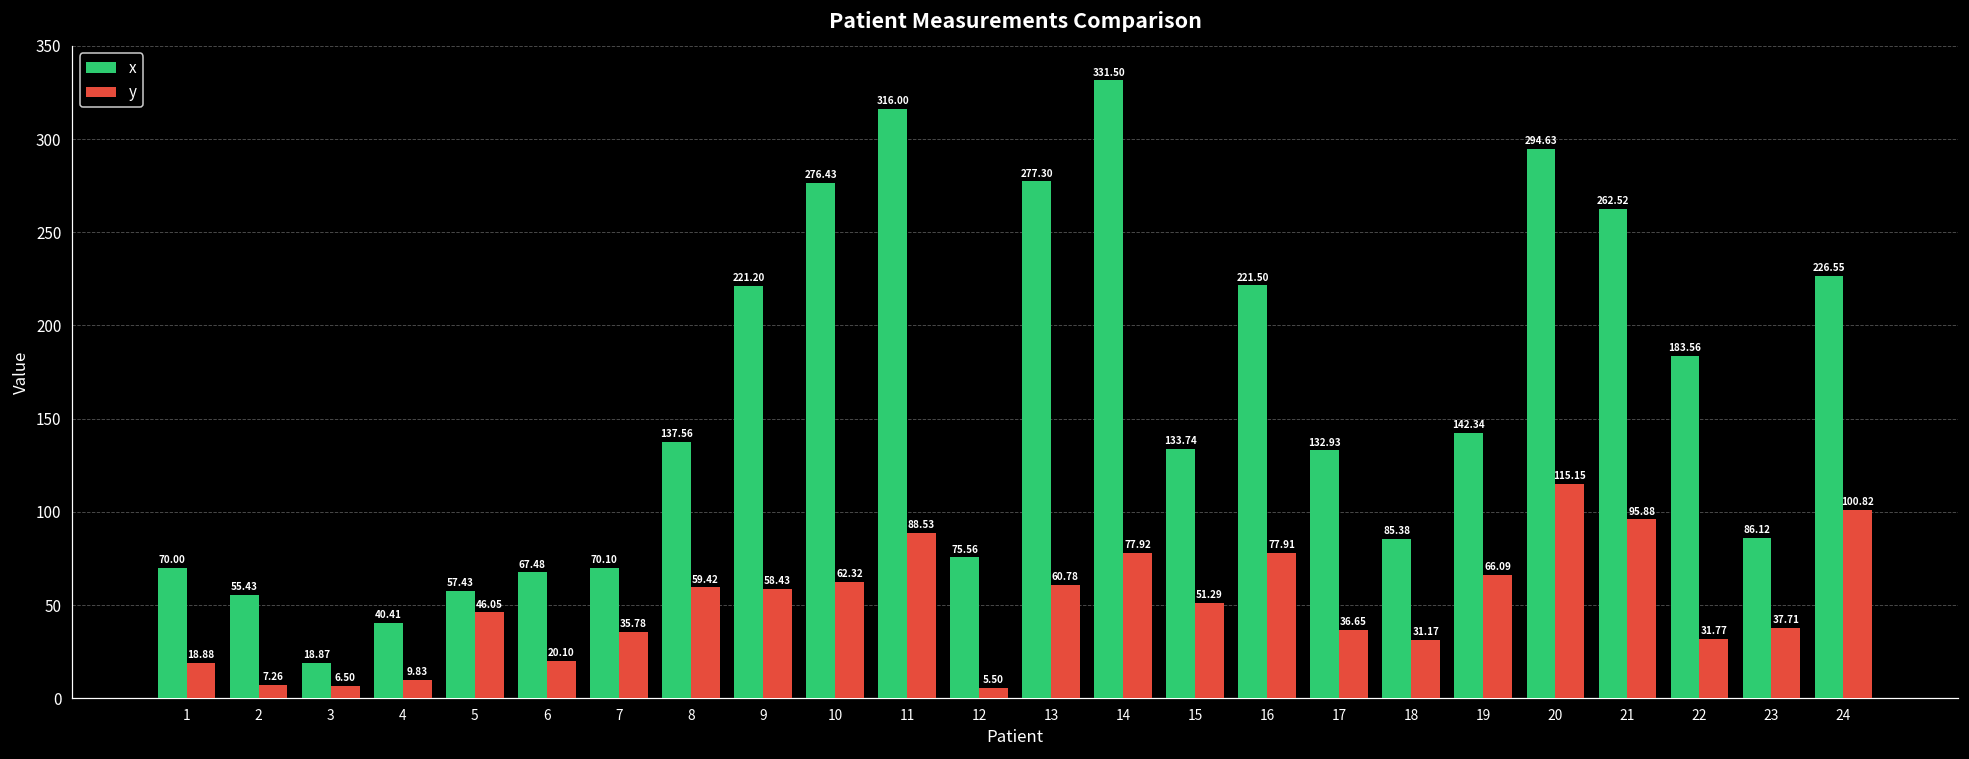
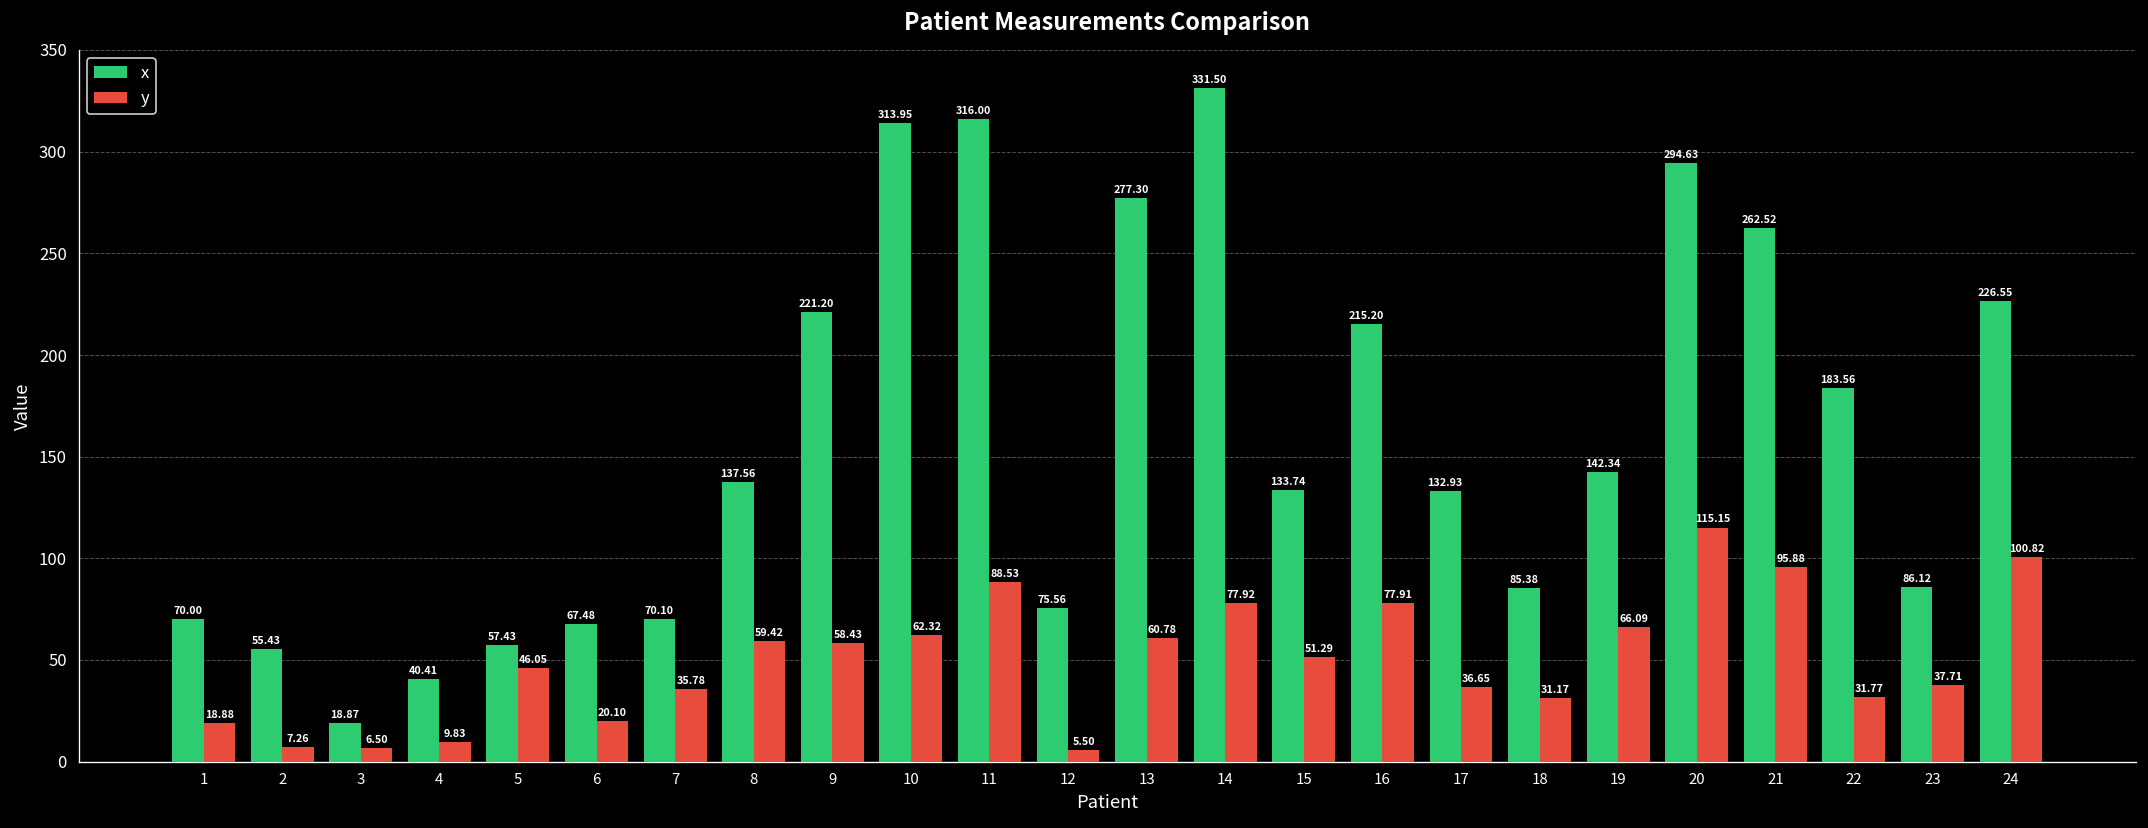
x, 10: 276.43 -> 313.95
x, 16: 221.50 -> 215.20
